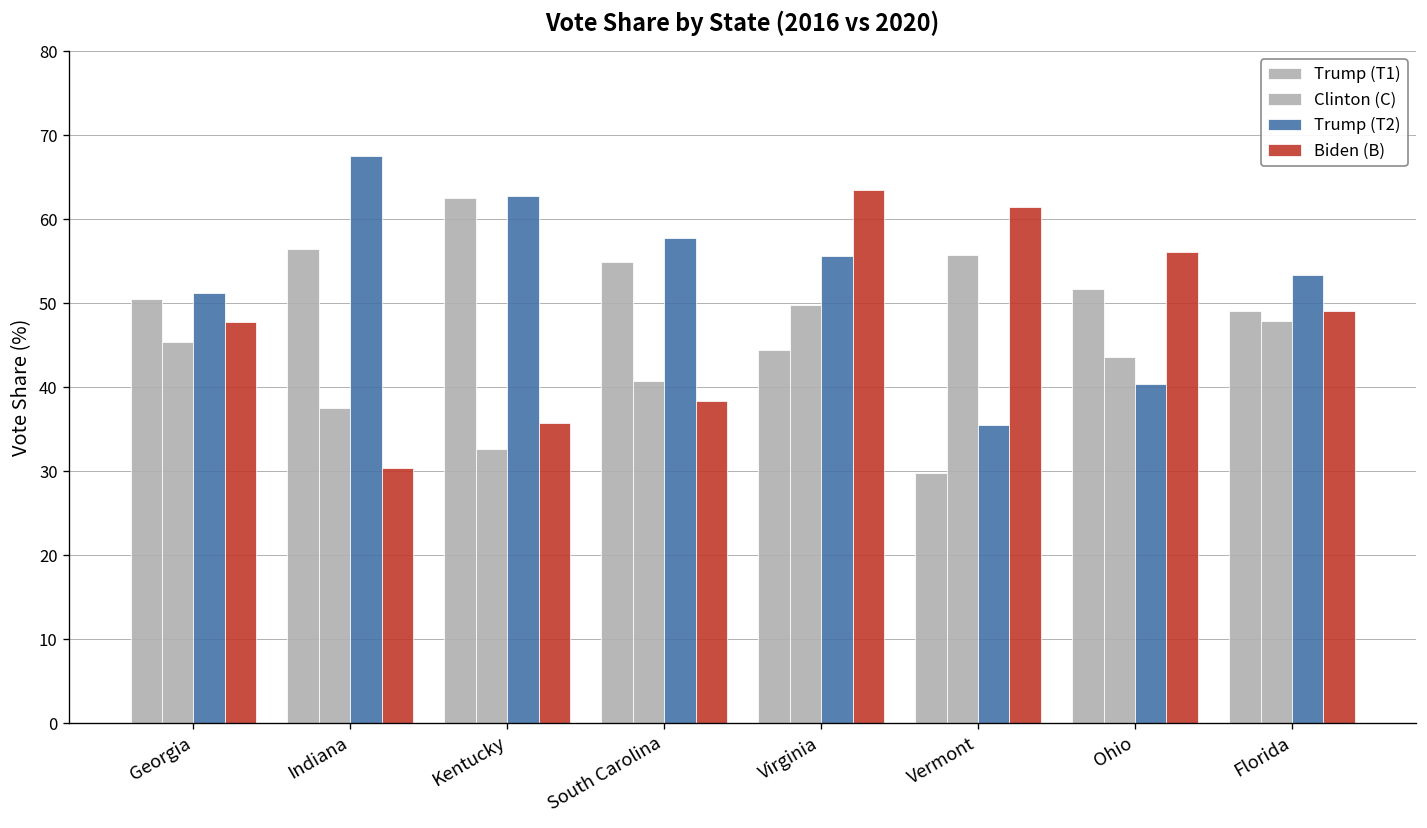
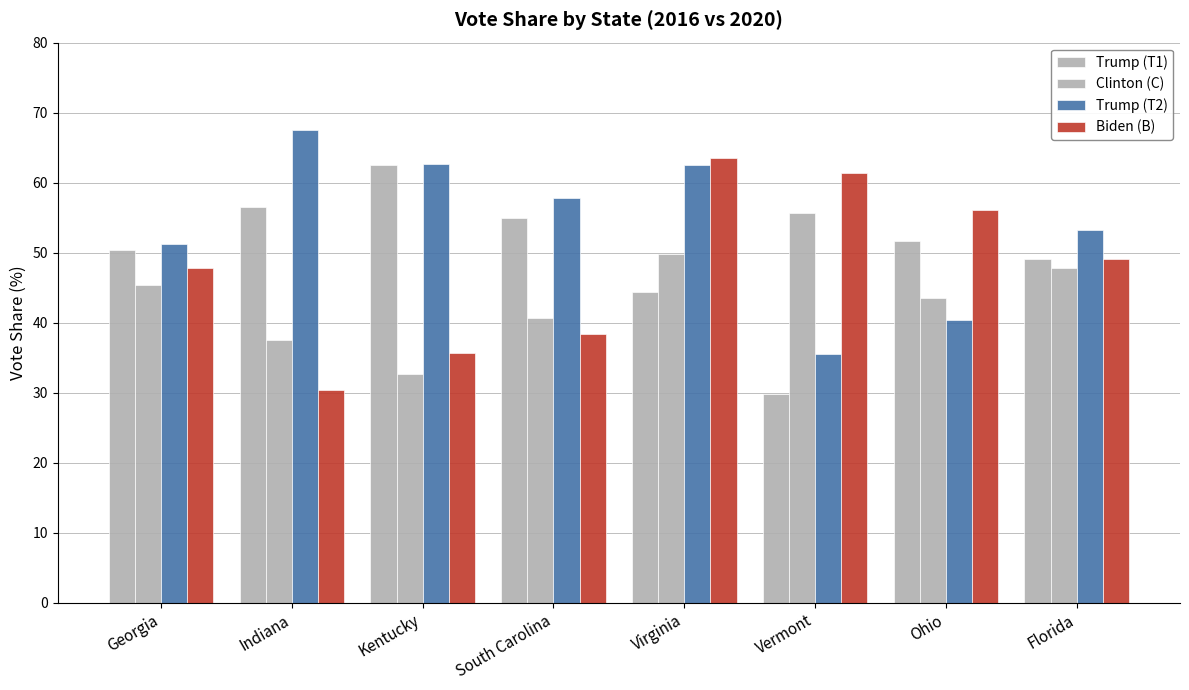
Trump (T2), Virginia: 56 -> 63
